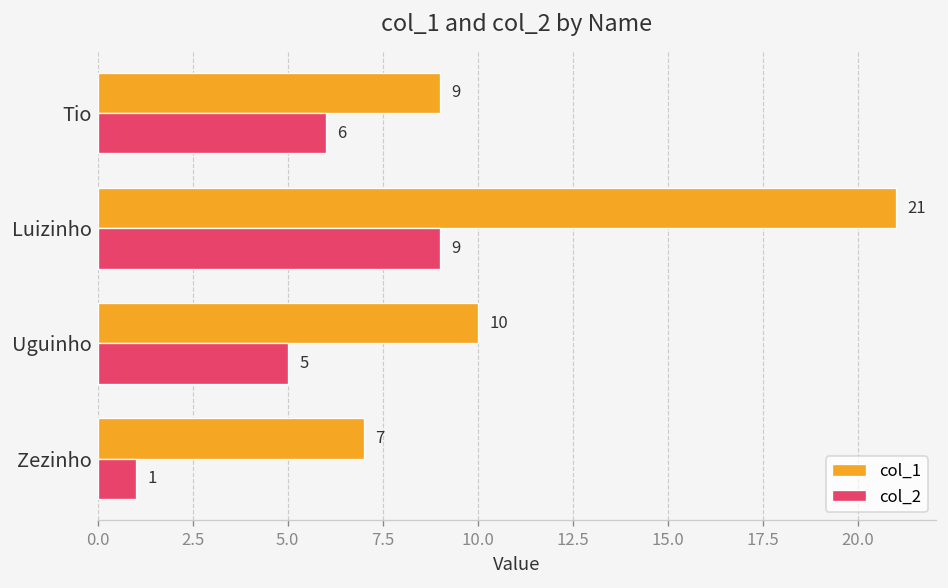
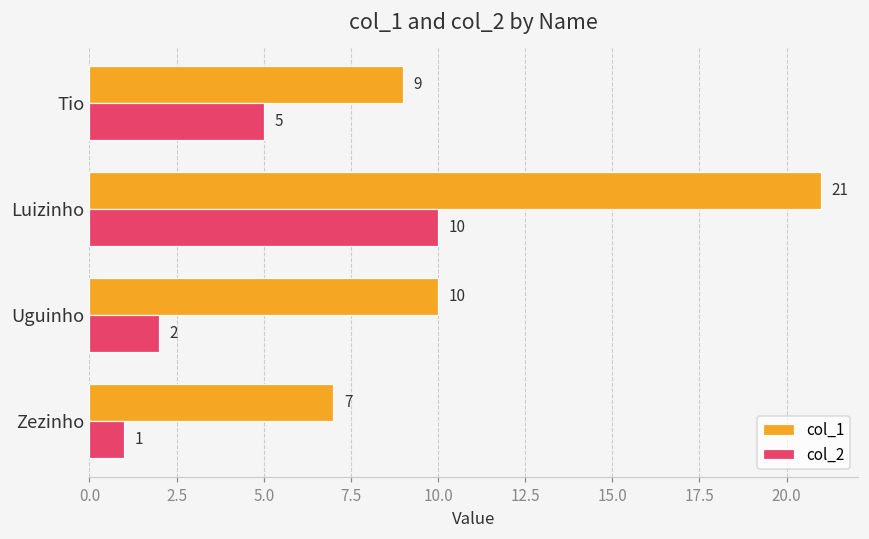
col_2, Tio: 6 -> 5
col_2, Luizinho: 9 -> 10
col_2, Uguinho: 5 -> 2
